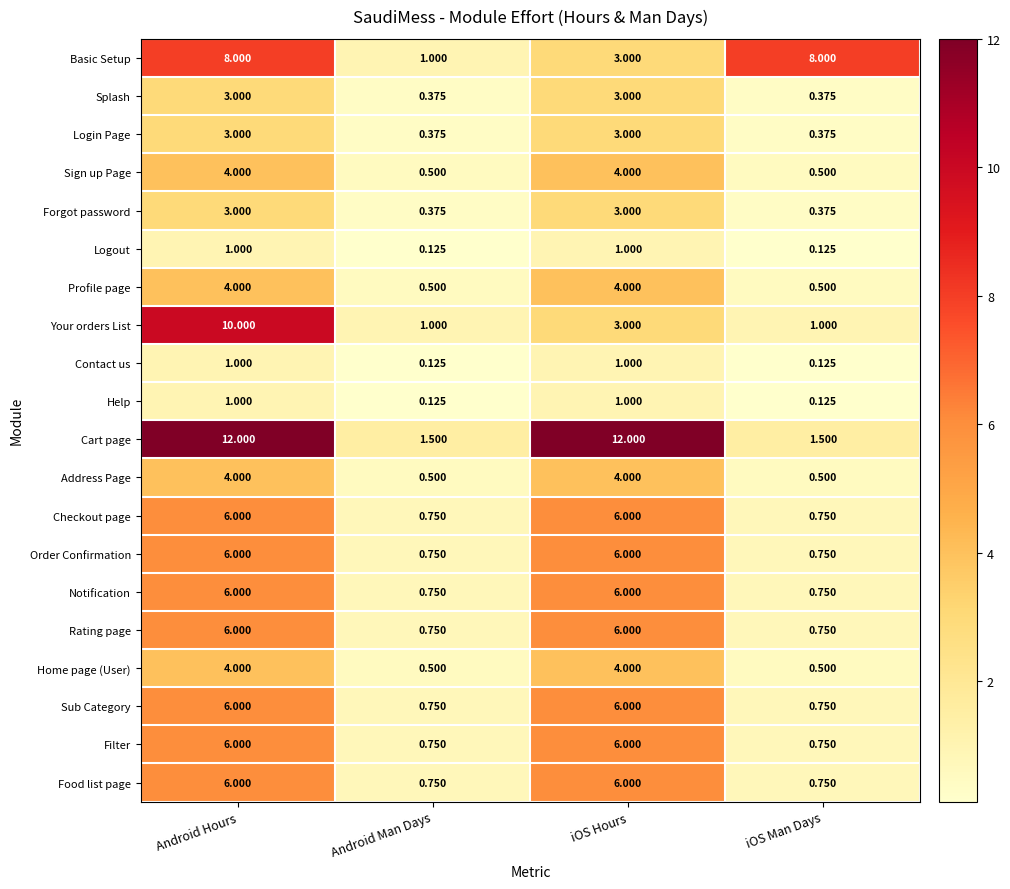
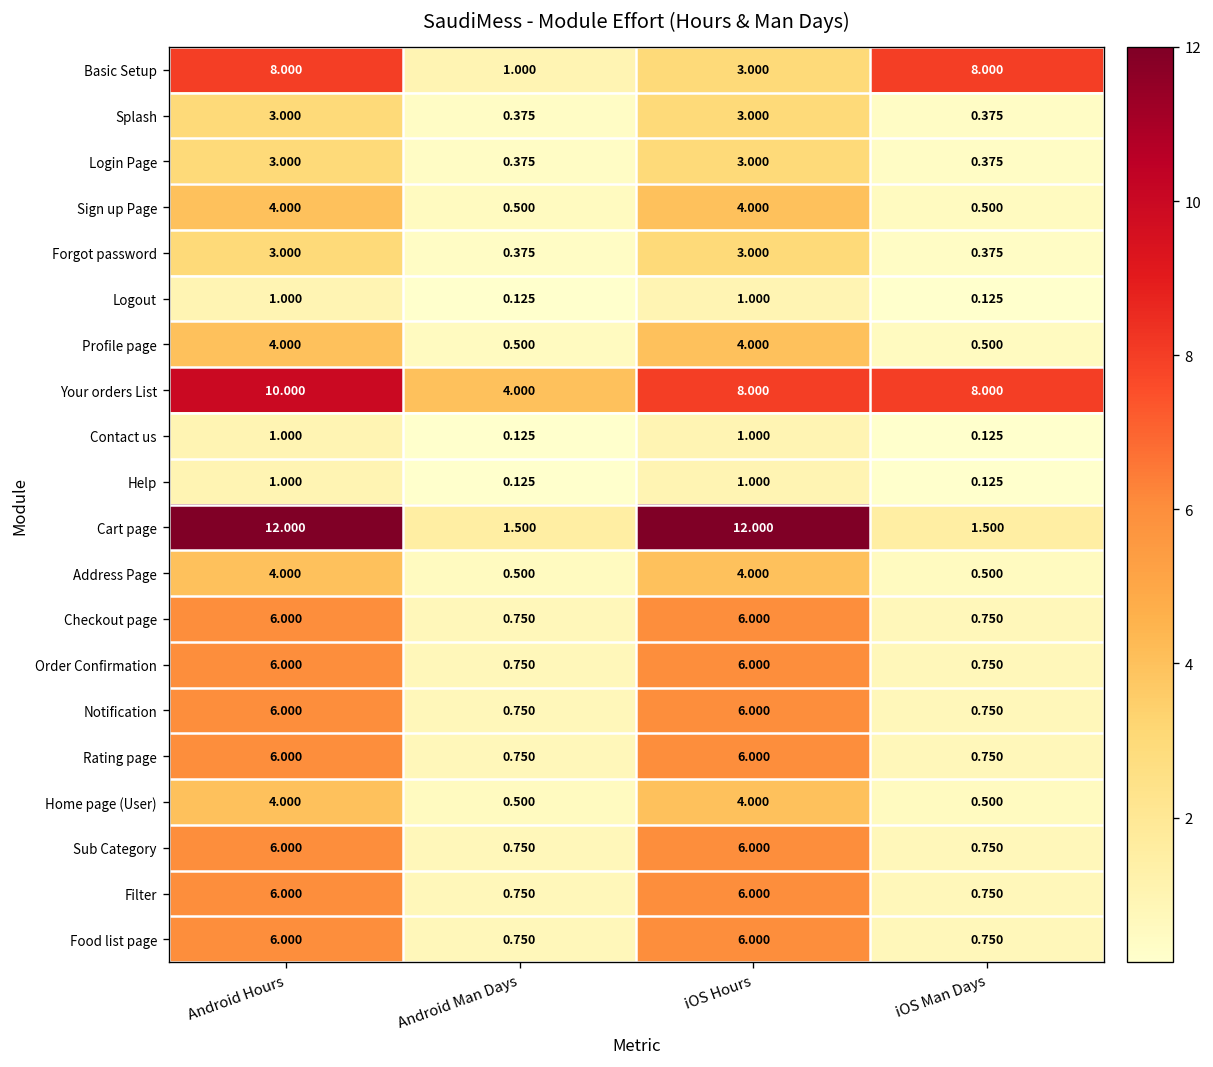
Your orders List, Android Man Days: 1.000 -> 4.000
Your orders List, iOS Hours: 3.000 -> 8.000
Your orders List, iOS Man Days: 1.000 -> 8.000
